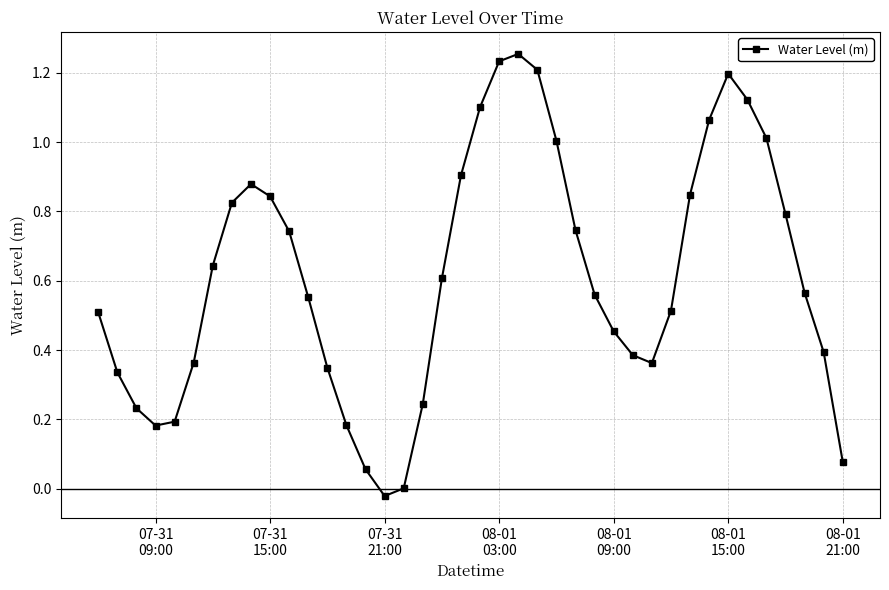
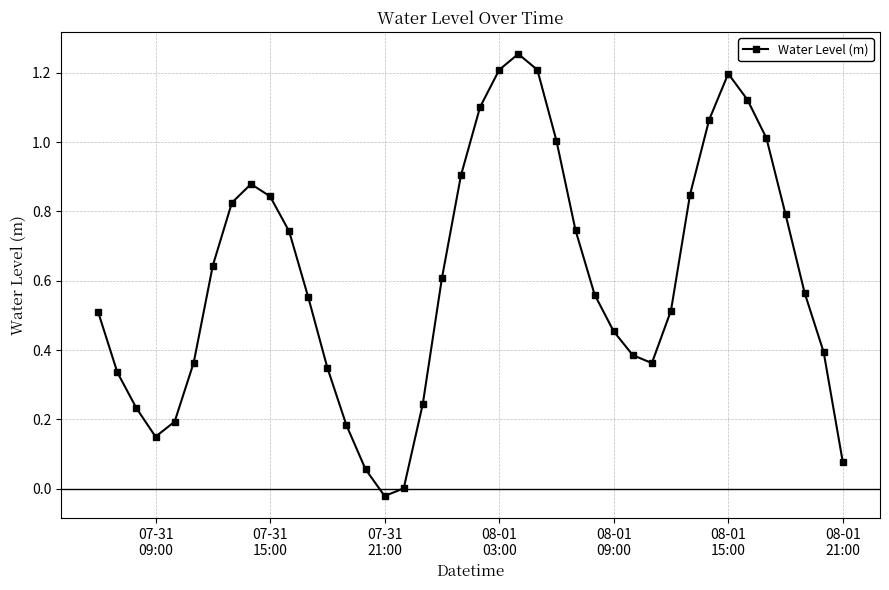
07-31 09:00: 0.18 -> 0.15
08-01 03:00: 1.23 -> 1.21
